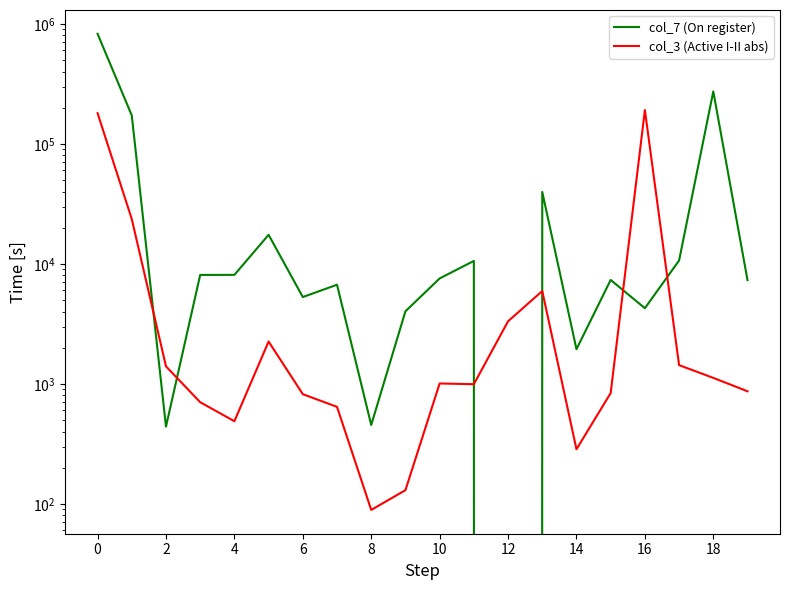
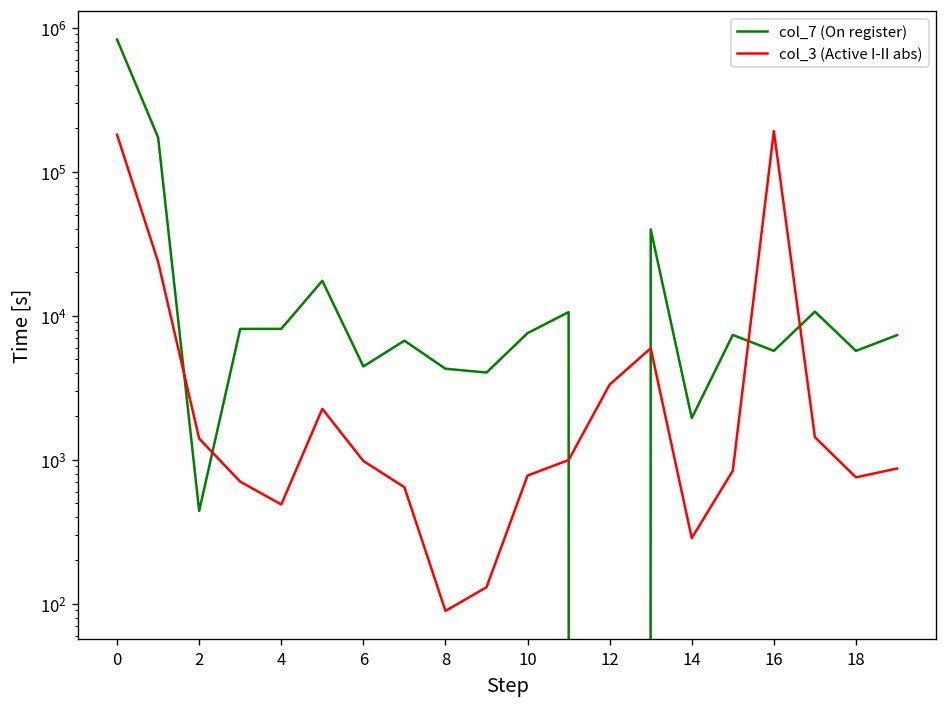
col_7 (On register), 6: 5000 -> 4400
col_3 (Active I-II abs), 6: 800 -> 1000
col_7 (On register), 8: 450 -> 4300
col_3 (Active I-II abs), 10: 1000 -> 800
col_7 (On register), 16: 4300 -> 6000
col_7 (On register), 18: 270000 -> 6000
col_3 (Active I-II abs), 18: 1100 -> 800
